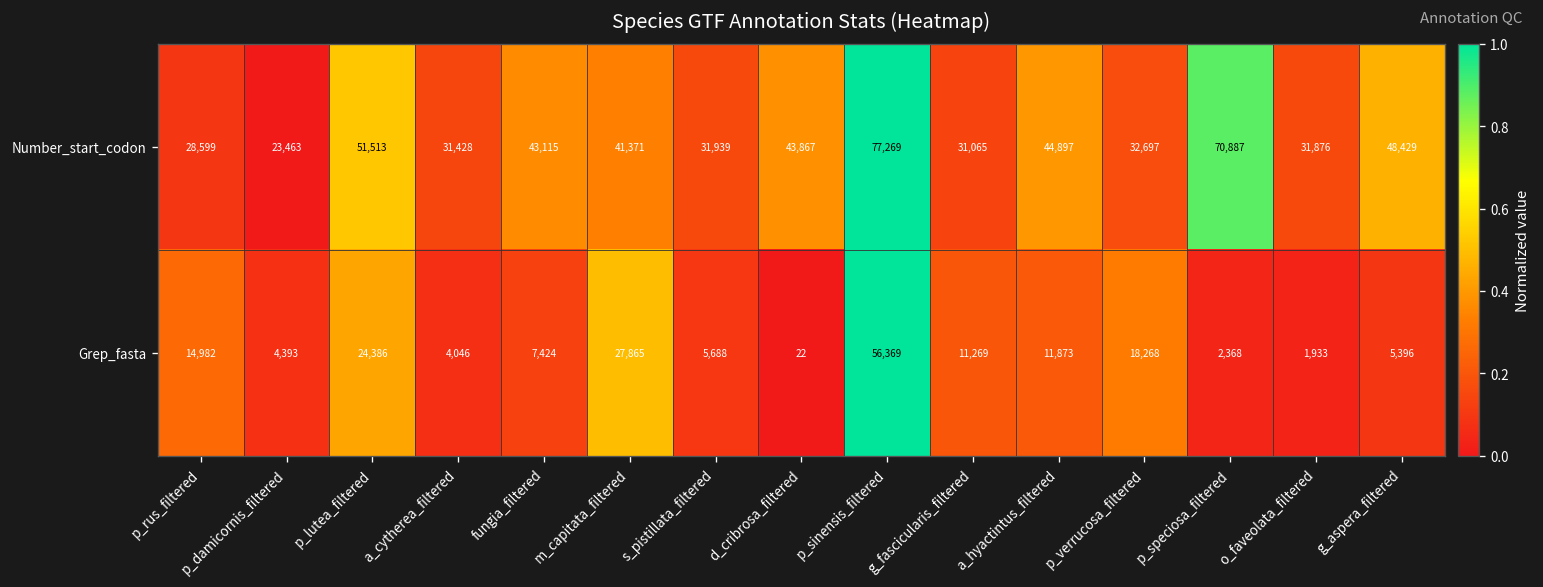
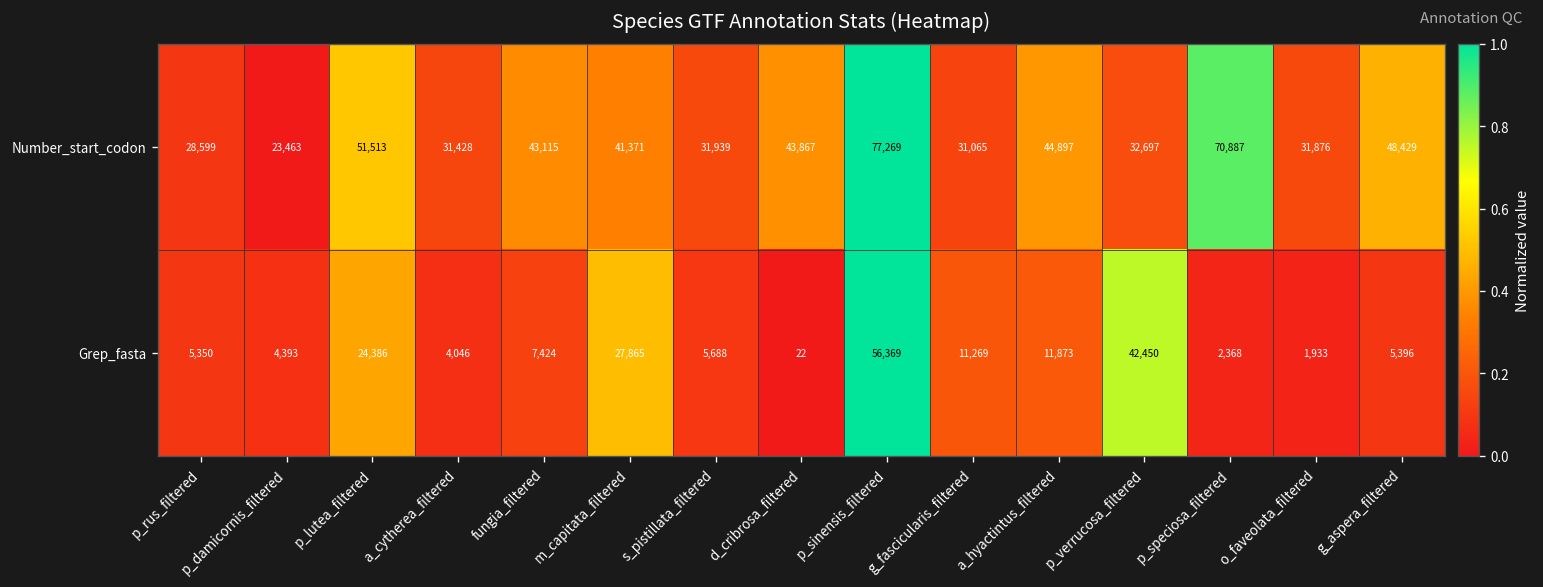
Grep_fasta, p_rus_filtered: 14,982 -> 5,350
Grep_fasta, p_verrucosa_filtered: 18,268 -> 42,450
